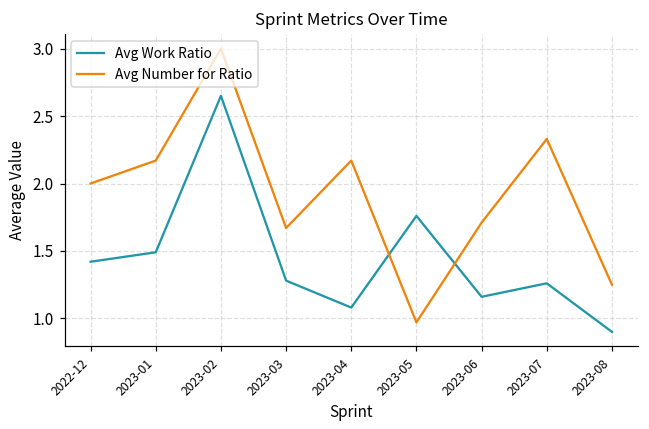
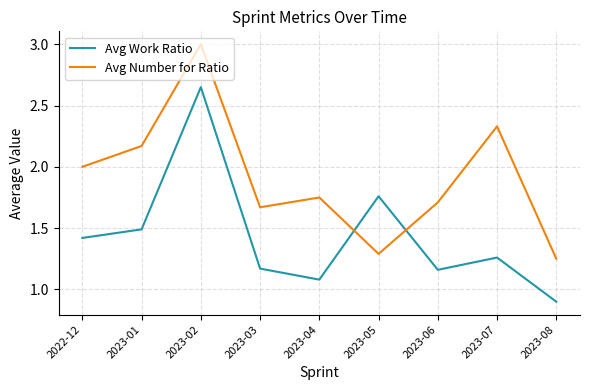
Avg Work Ratio, 2023-03: 1.28 -> 1.17
Avg Number for Ratio, 2023-04: 2.17 -> 1.75
Avg Number for Ratio, 2023-05: 0.97 -> 1.29
